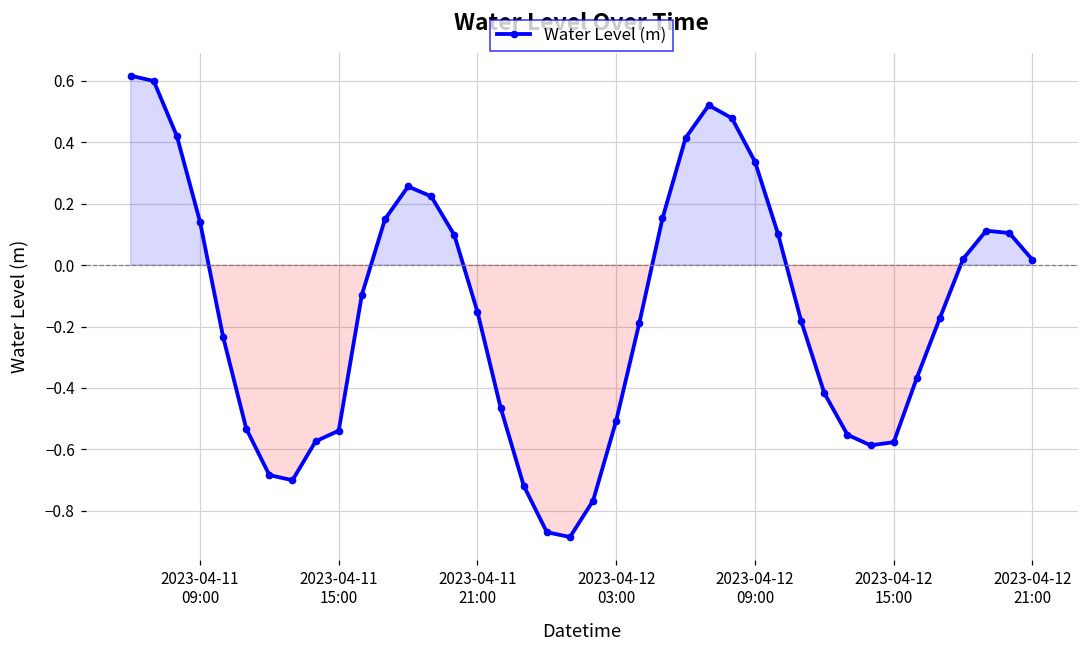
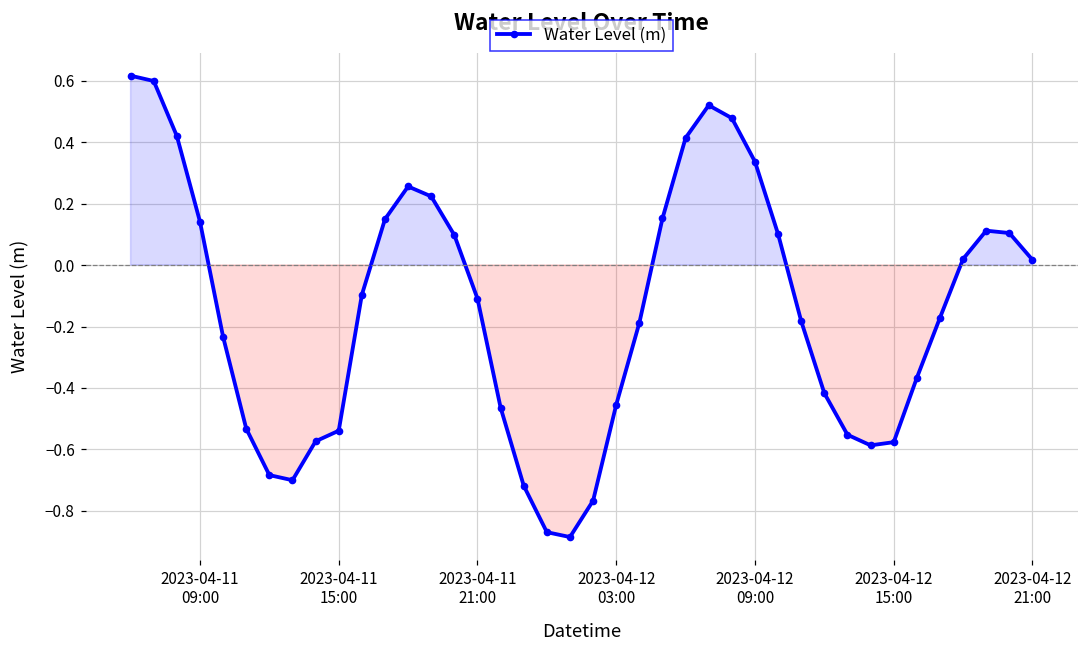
2023-04-11 21:00: -0.15 -> -0.11
2023-04-12 03:00: -0.51 -> -0.45
